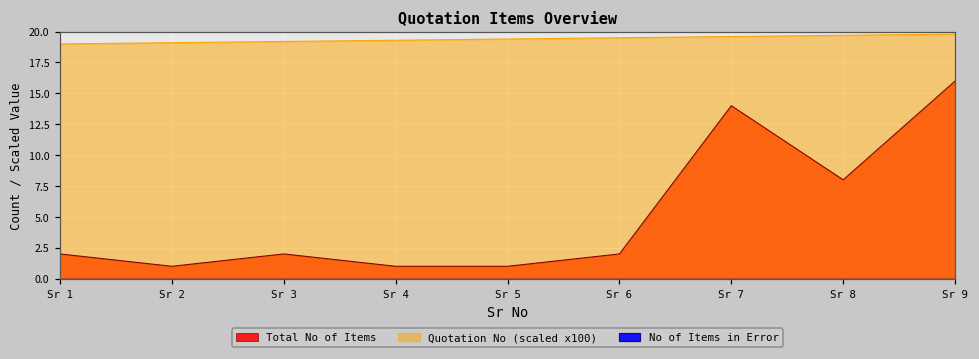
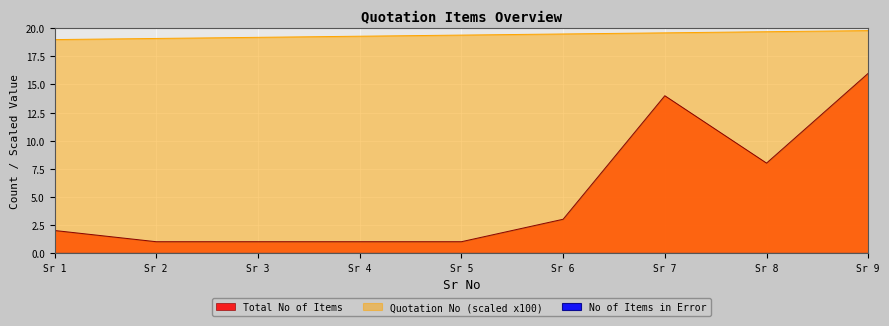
Total No of Items, Sr 3: 2 -> 1
Total No of Items, Sr 6: 2 -> 3
